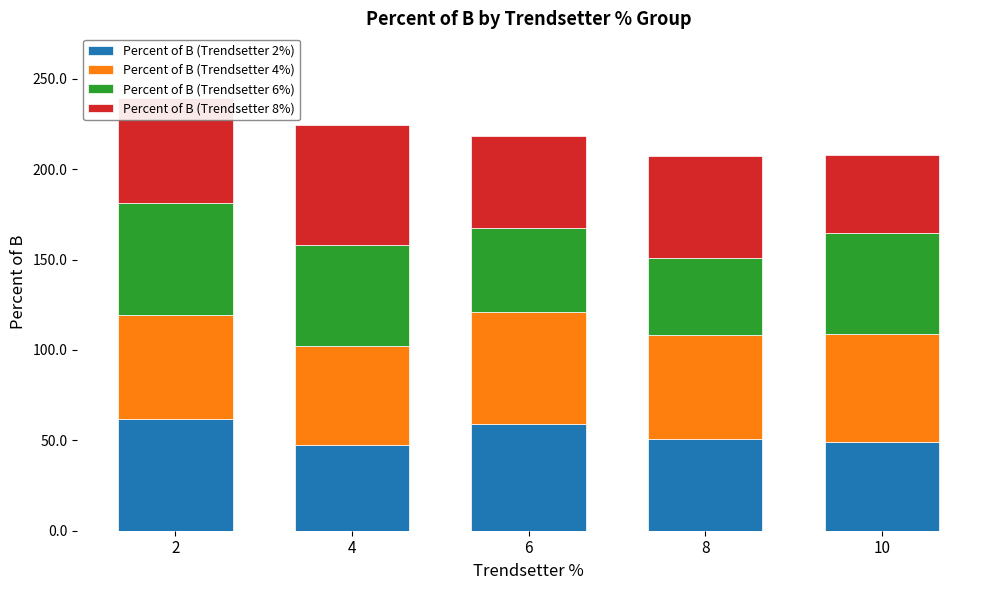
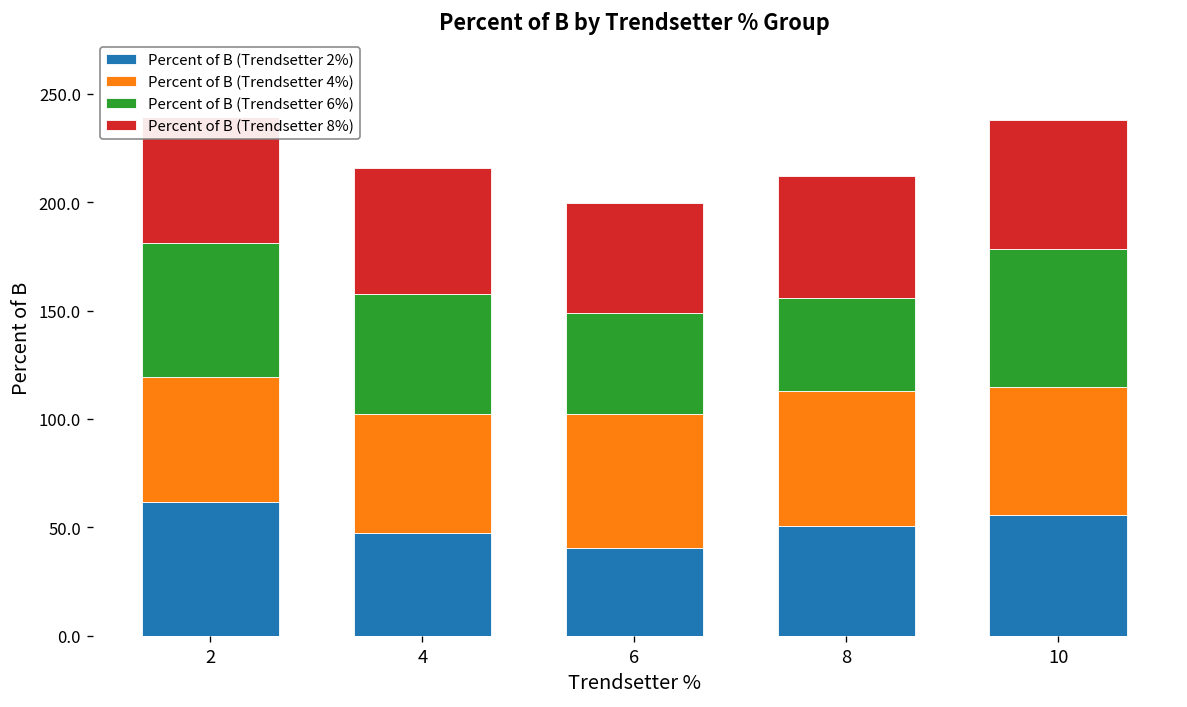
Percent of B (Trendsetter 8%), 4: 67 -> 58
Percent of B (Trendsetter 2%), 6: 59 -> 40
Percent of B (Trendsetter 4%), 8: 58 -> 62
Percent of B (Trendsetter 2%), 10: 49 -> 56
Percent of B (Trendsetter 6%), 10: 56 -> 64
Percent of B (Trendsetter 8%), 10: 43 -> 59
